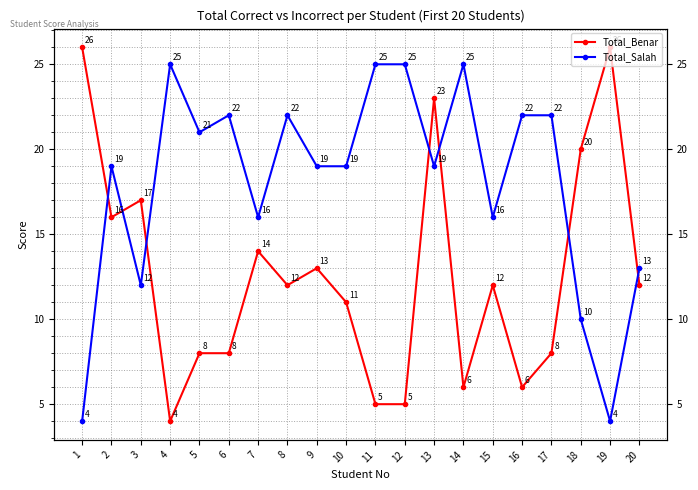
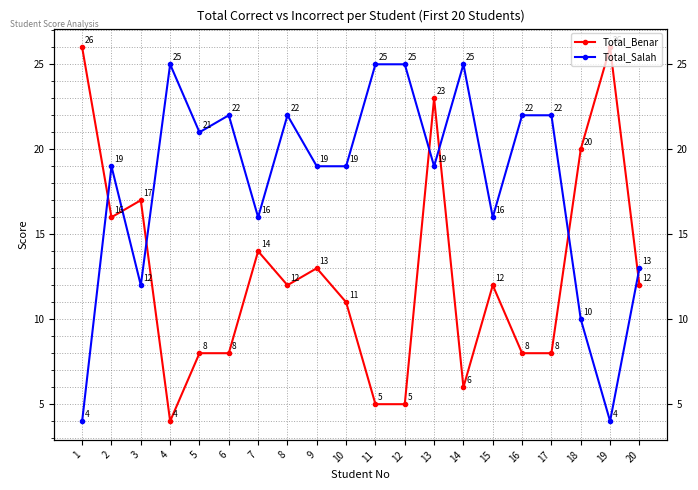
Total_Benar, 16: 6 -> 8
